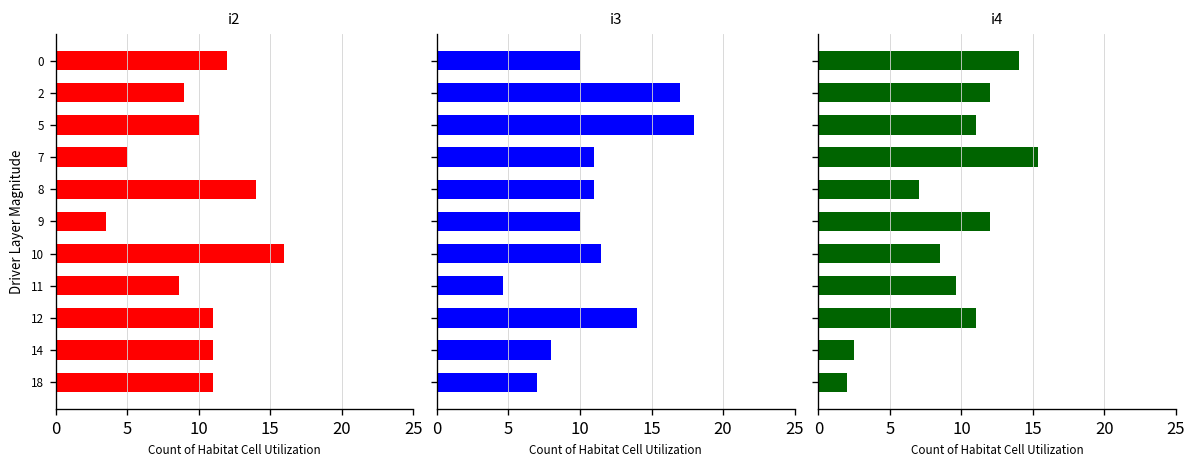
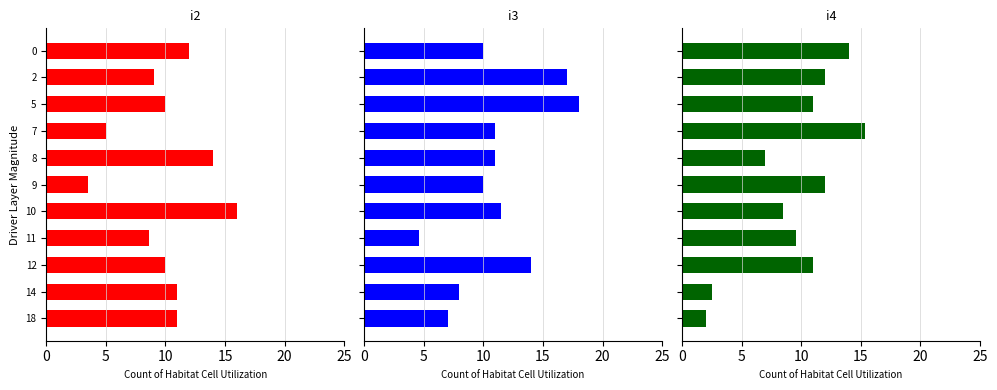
i2, 12: 11 -> 10
